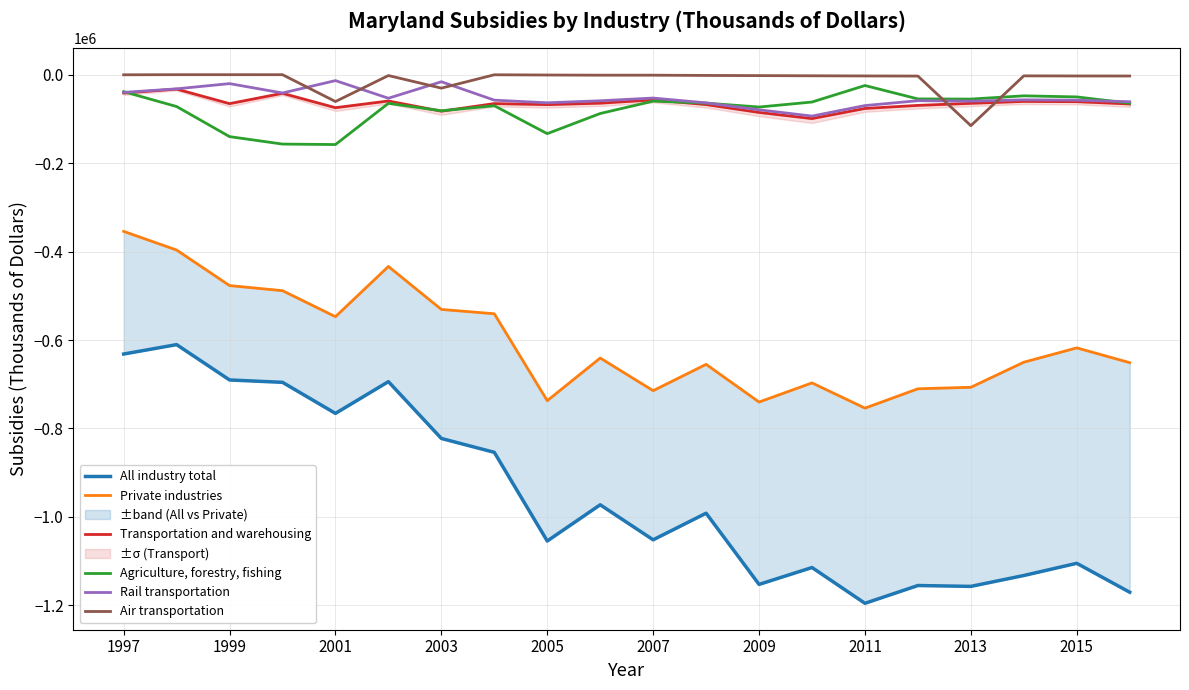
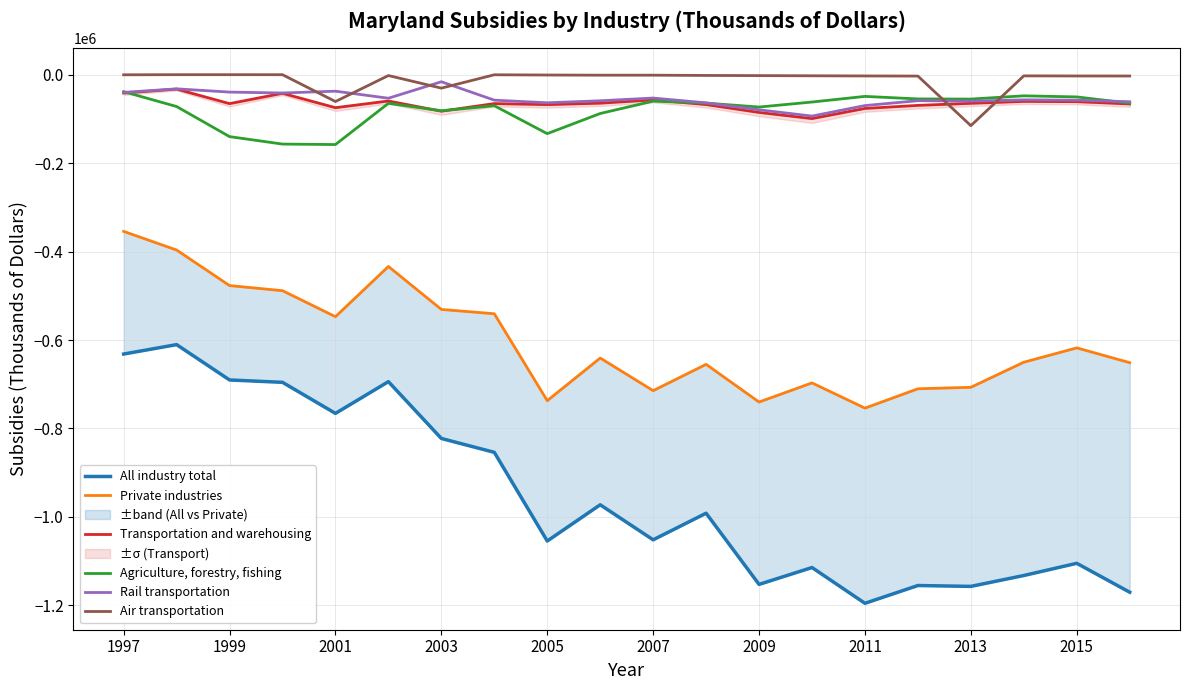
Rail transportation, 1999: -20000 -> -40000
Rail transportation, 2001: -10000 -> -40000
Agriculture, forestry, fishing, 2011: -20000 -> -50000
